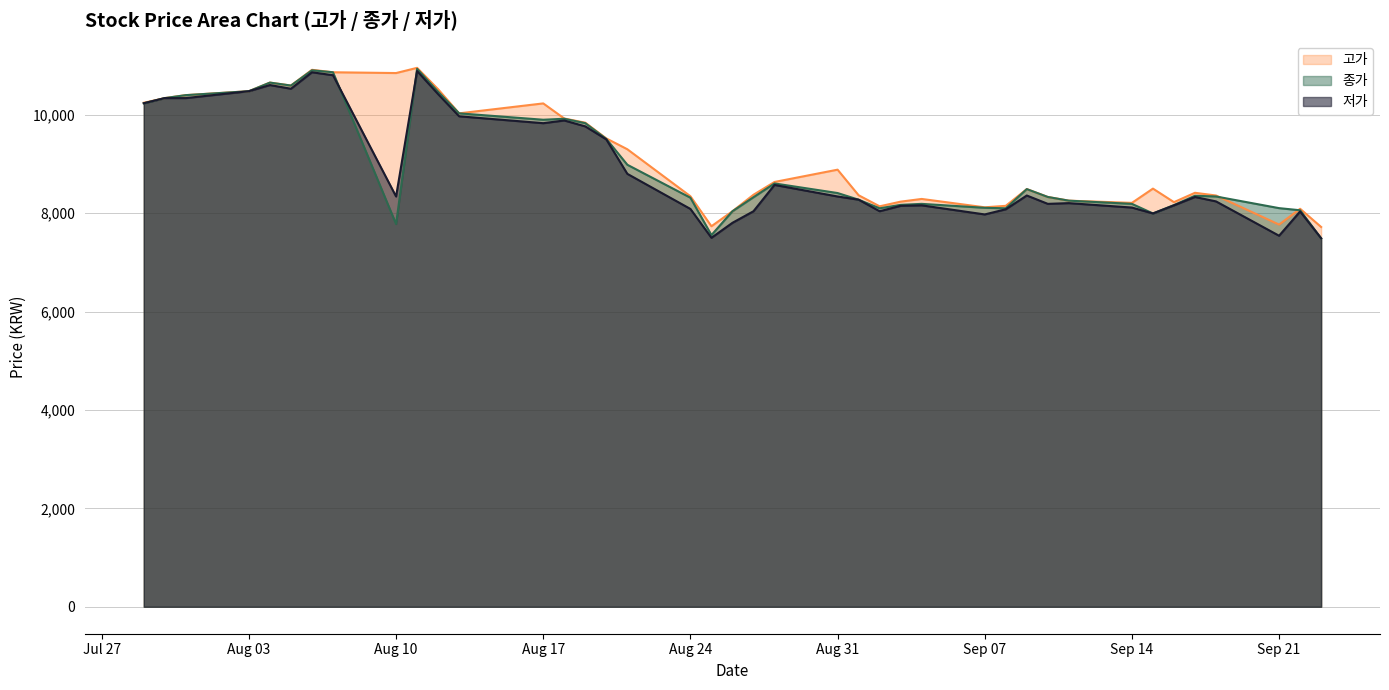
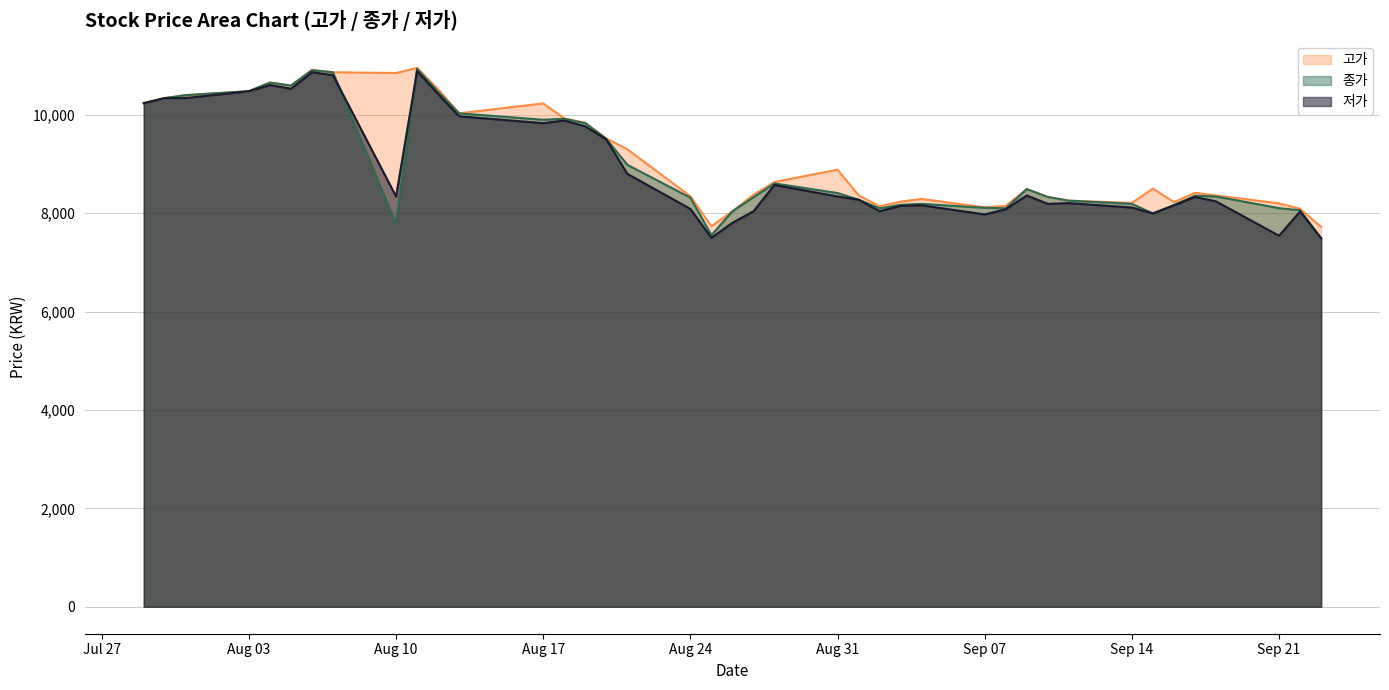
고가, Sep 21: 7,800 -> 8,200
